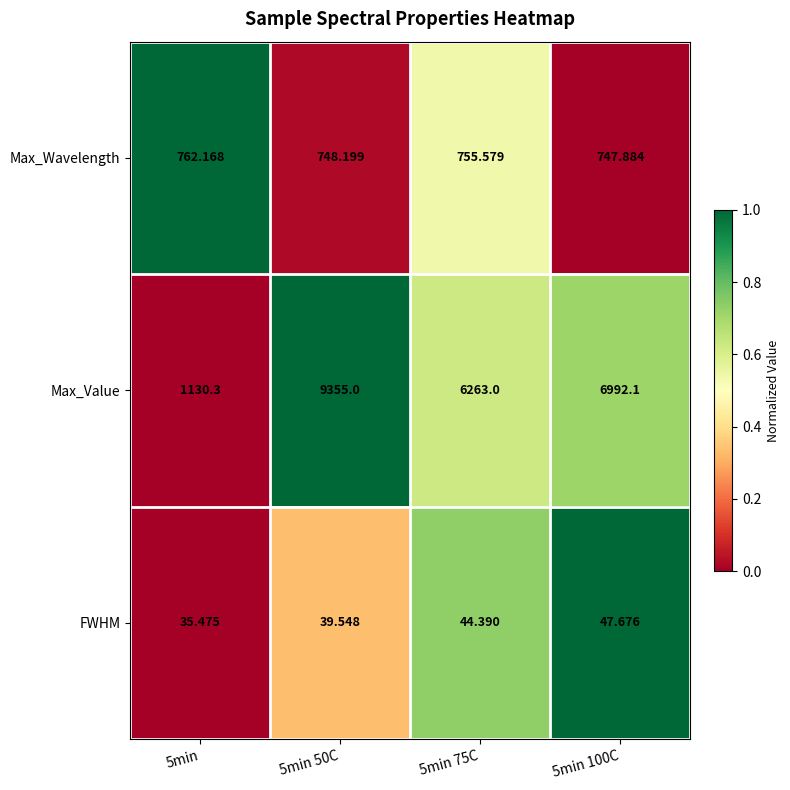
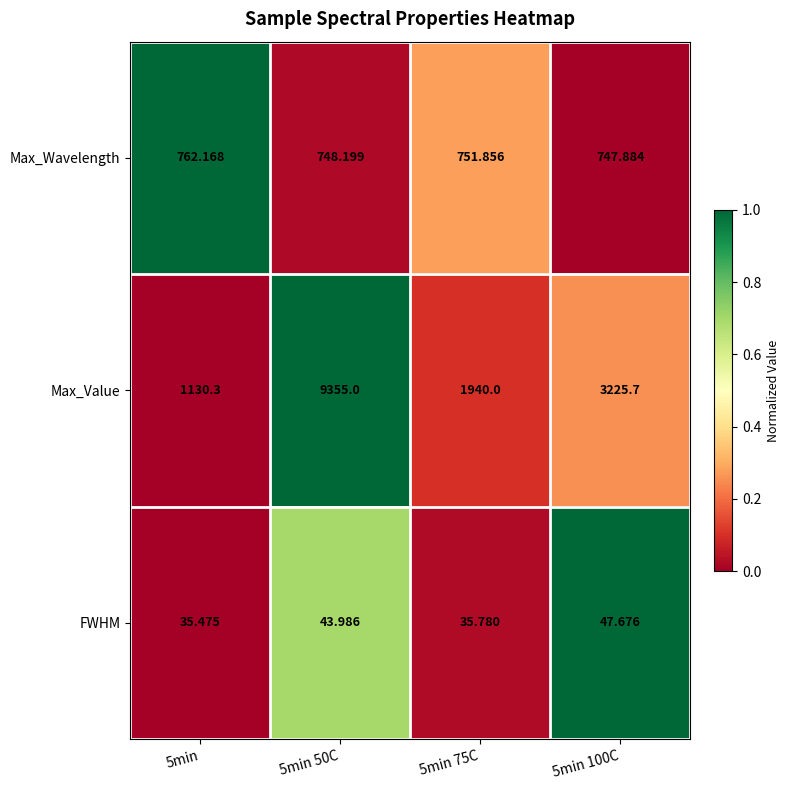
Max_Wavelength, 5min 75C: 755.579 -> 751.856
Max_Value, 5min 75C: 6263.0 -> 1940.0
Max_Value, 5min 100C: 6992.1 -> 3225.7
FWHM, 5min 50C: 39.548 -> 43.986
FWHM, 5min 75C: 44.390 -> 35.780
